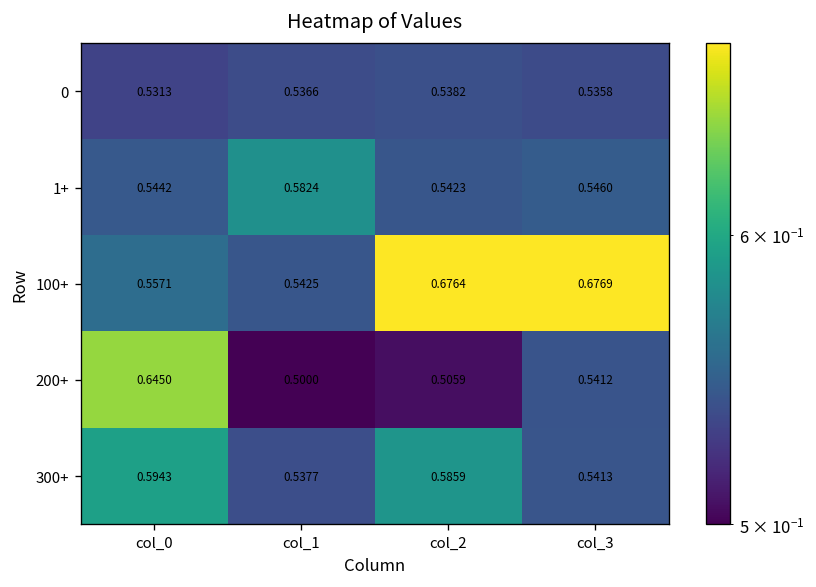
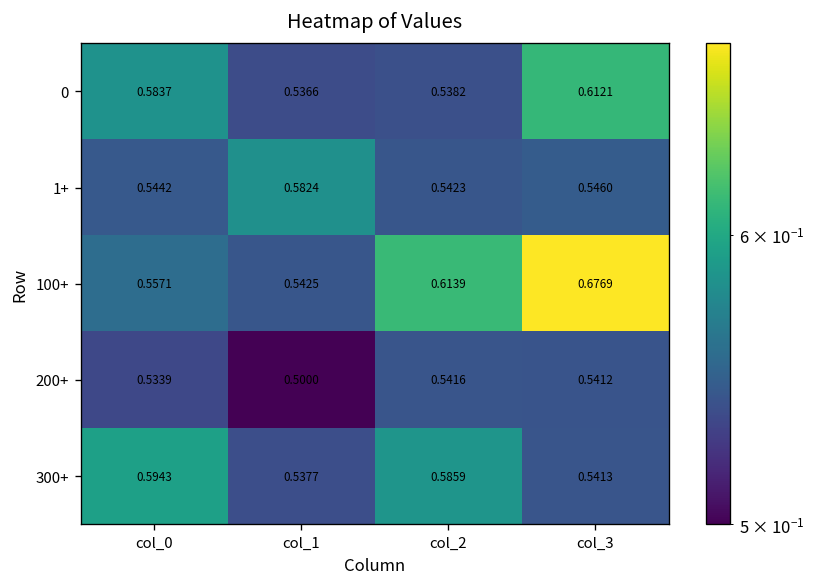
0, col_0: 0.5313 -> 0.5837
0, col_3: 0.5358 -> 0.6121
100+, col_2: 0.6764 -> 0.6139
200+, col_0: 0.6450 -> 0.5339
200+, col_2: 0.5059 -> 0.5416
